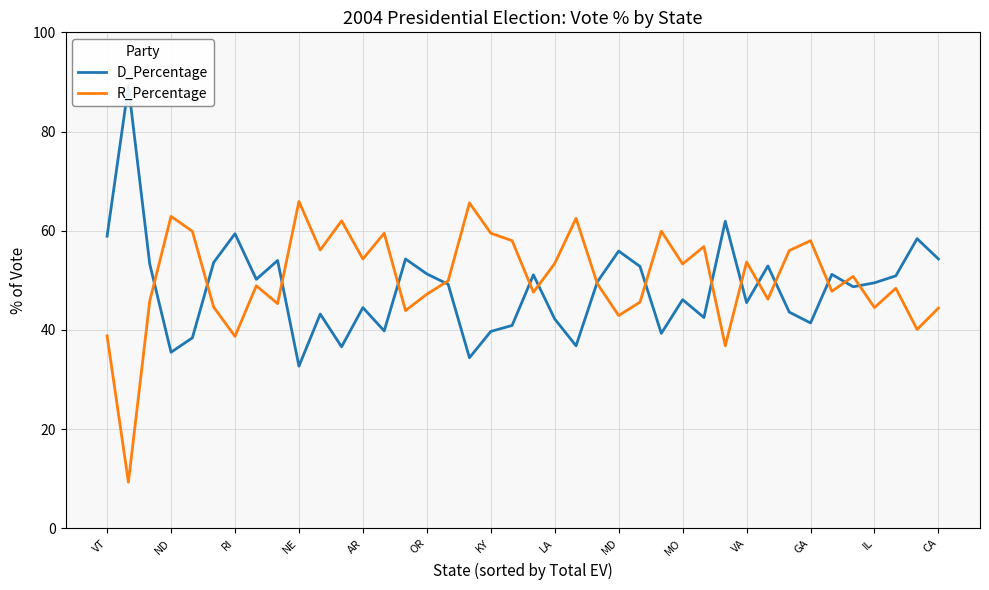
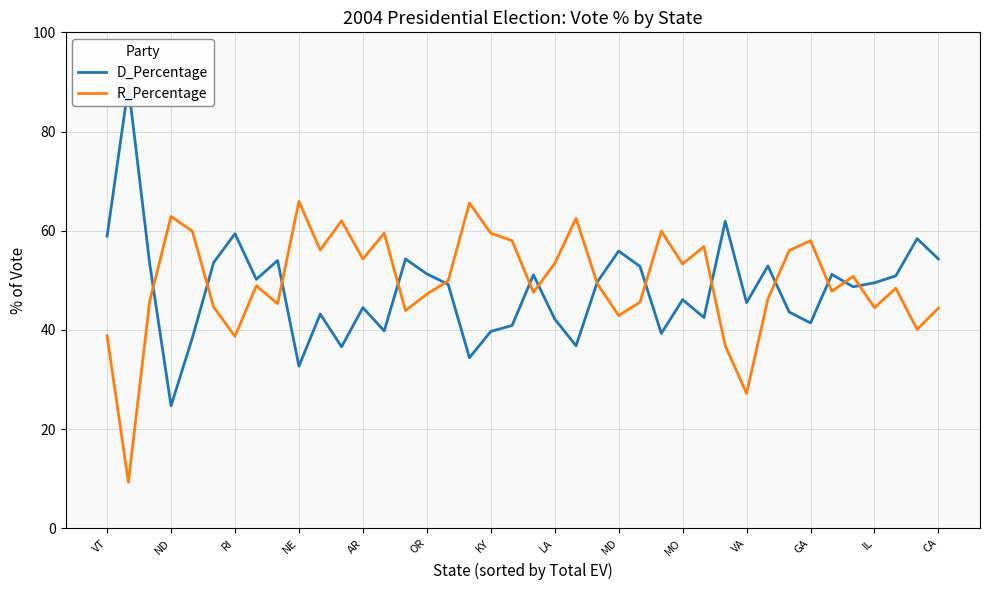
D_Percentage, ND: 36 -> 25
R_Percentage, VA: 54 -> 27
